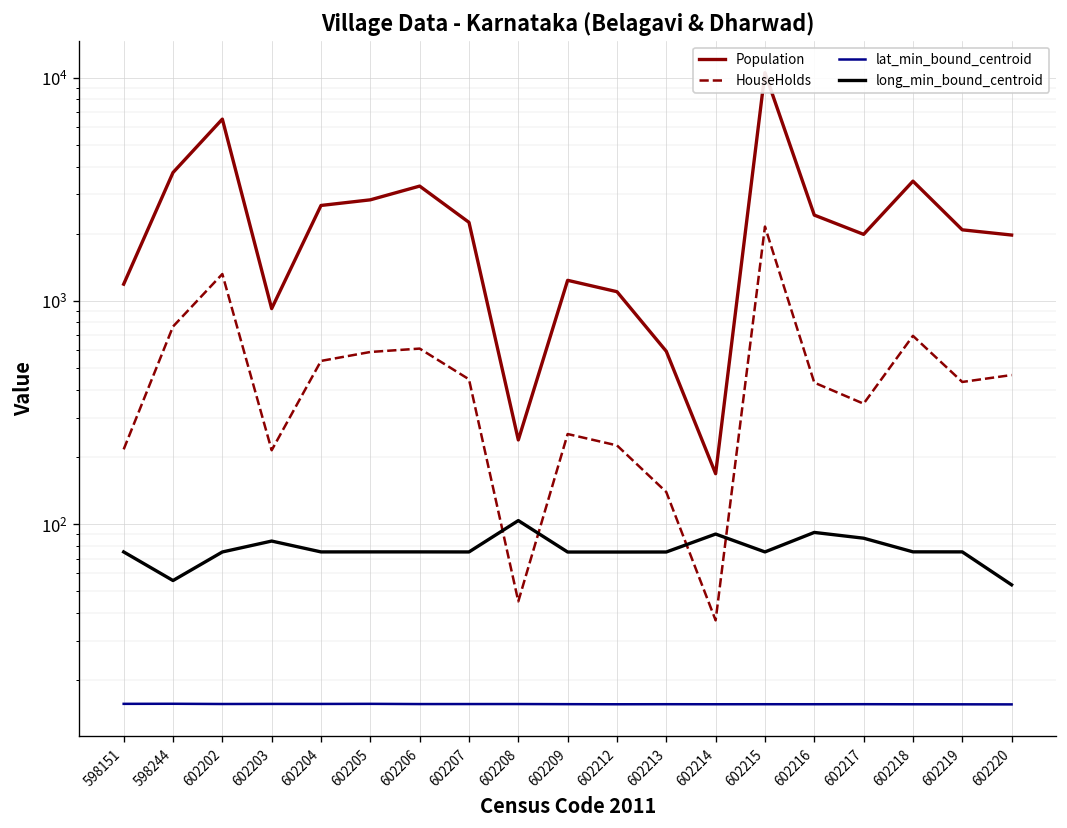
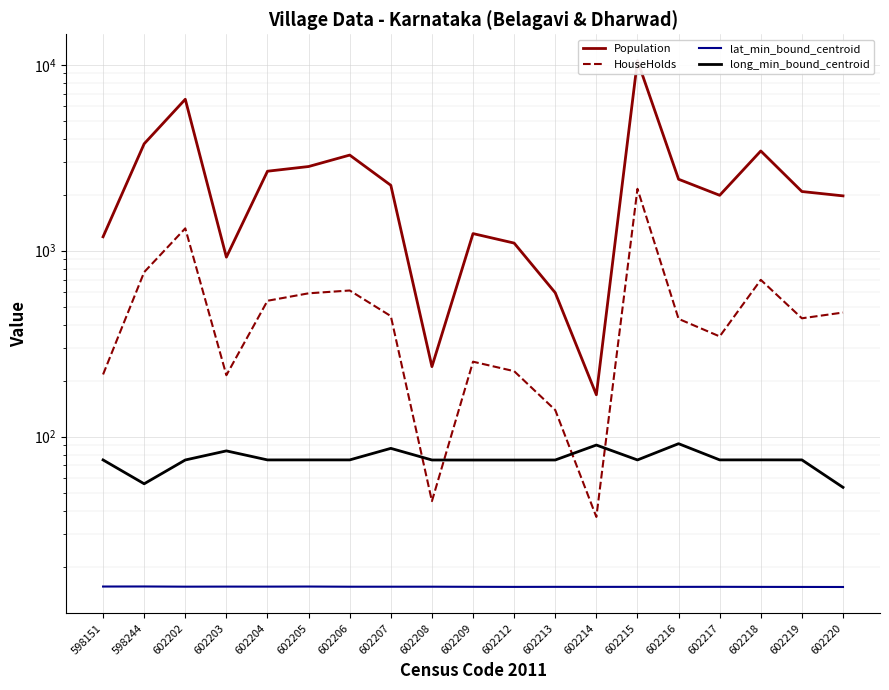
long_min_bound_centroid, 602207: 75 -> 90
long_min_bound_centroid, 602208: 100 -> 75
long_min_bound_centroid, 602217: 90 -> 75
